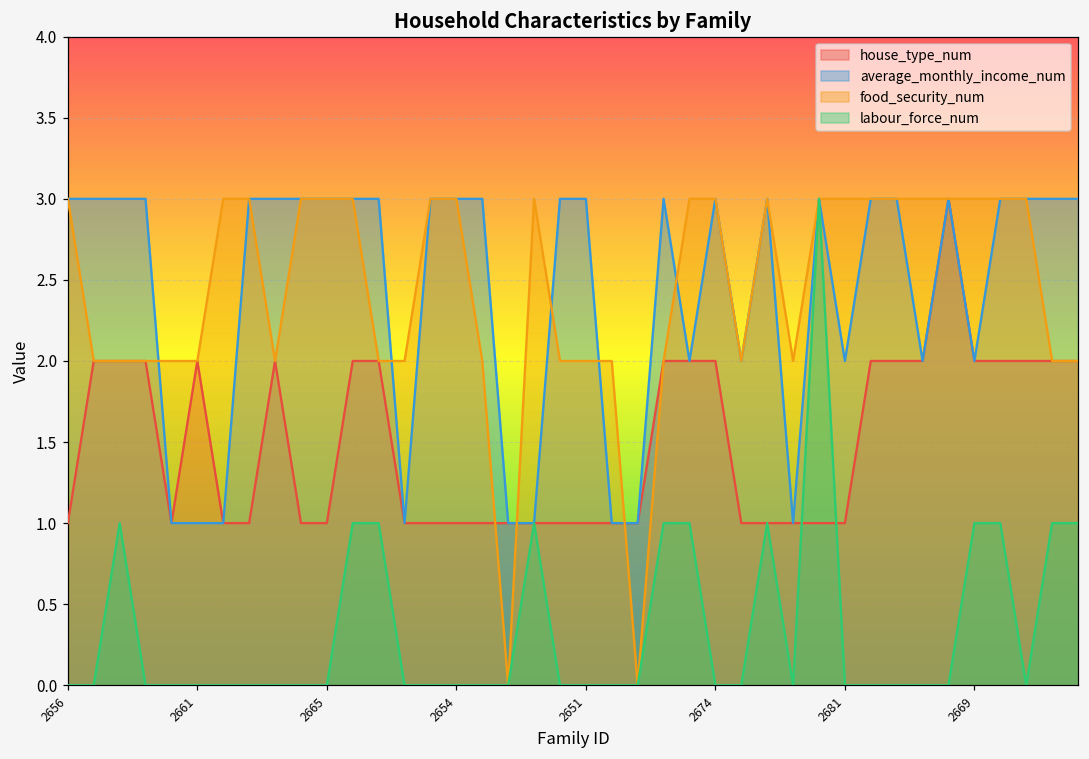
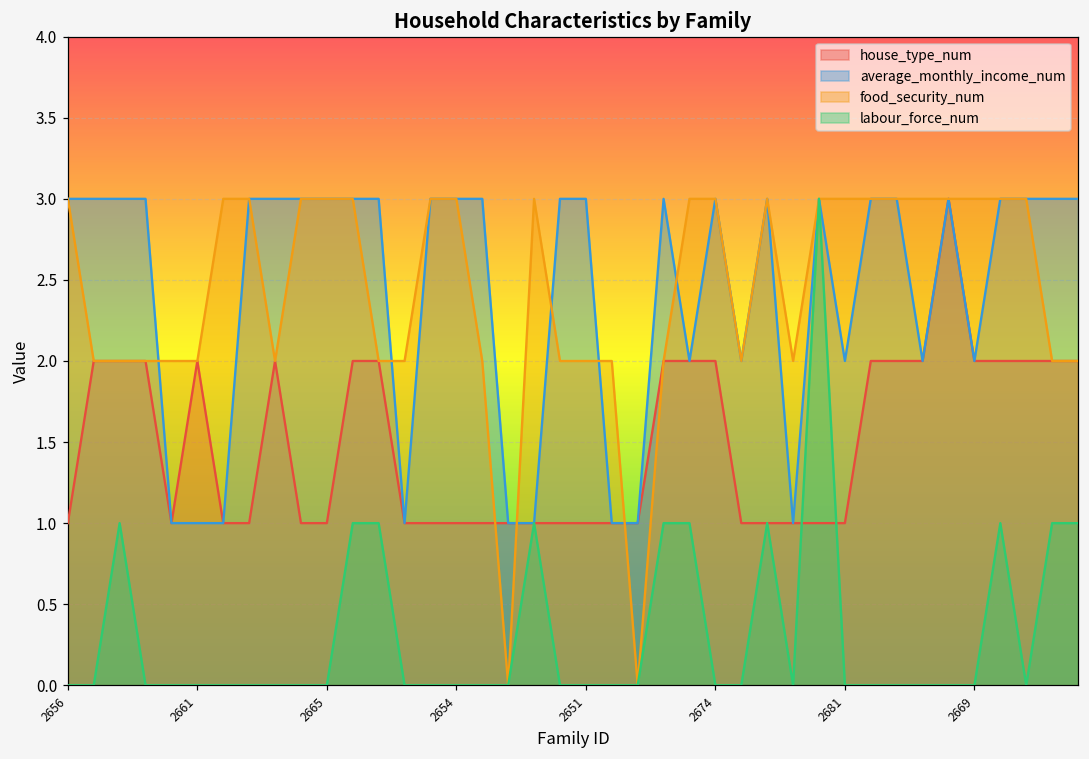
labour_force_num, 2669: 1 -> 0
